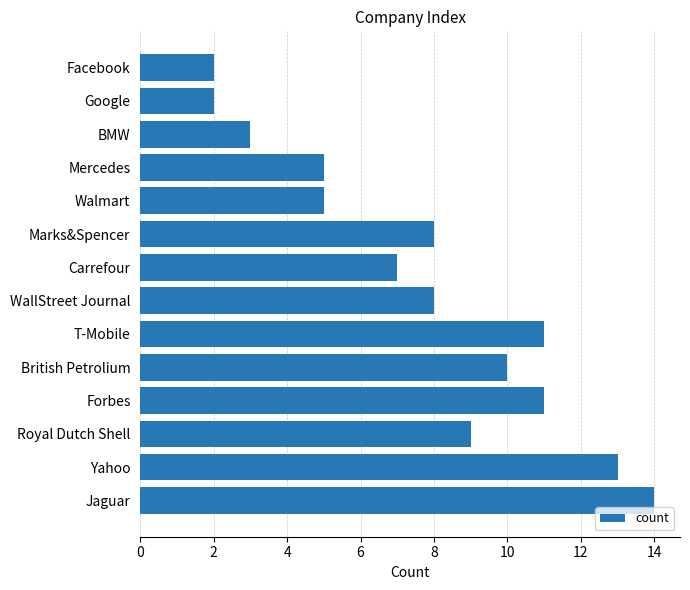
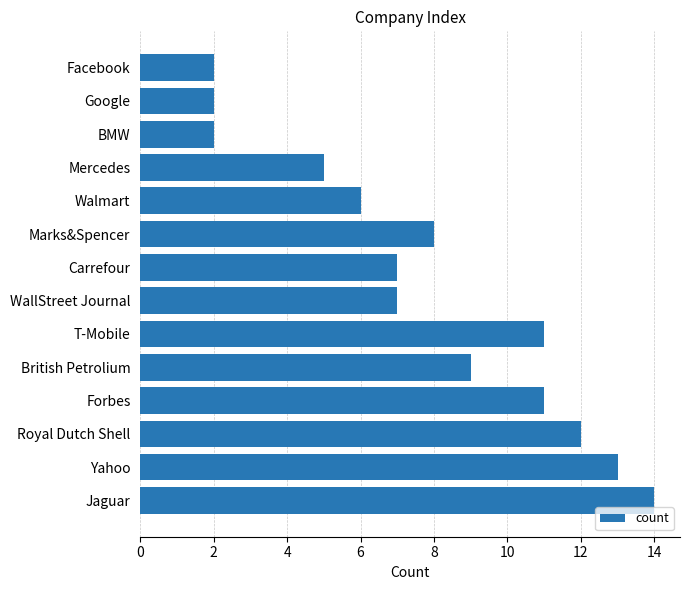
BMW: 3 -> 2
Walmart: 5 -> 6
WallStreet Journal: 8 -> 7
British Petrolium: 10 -> 9
Royal Dutch Shell: 9 -> 12
